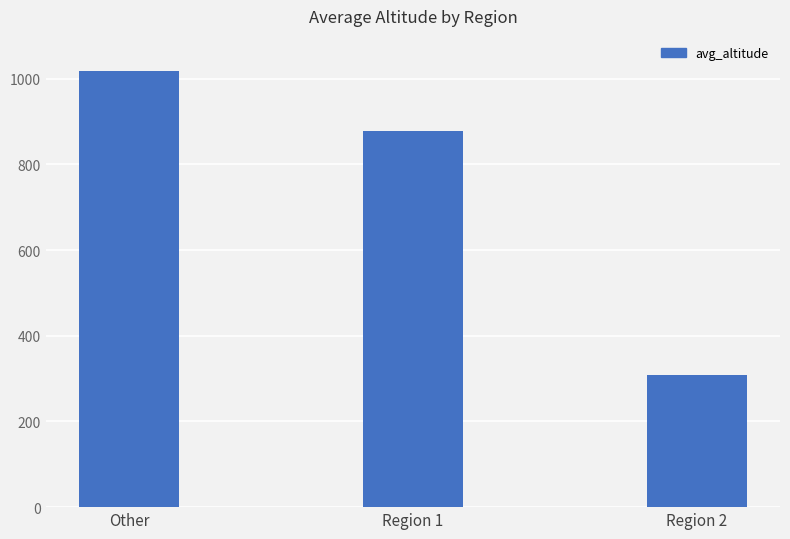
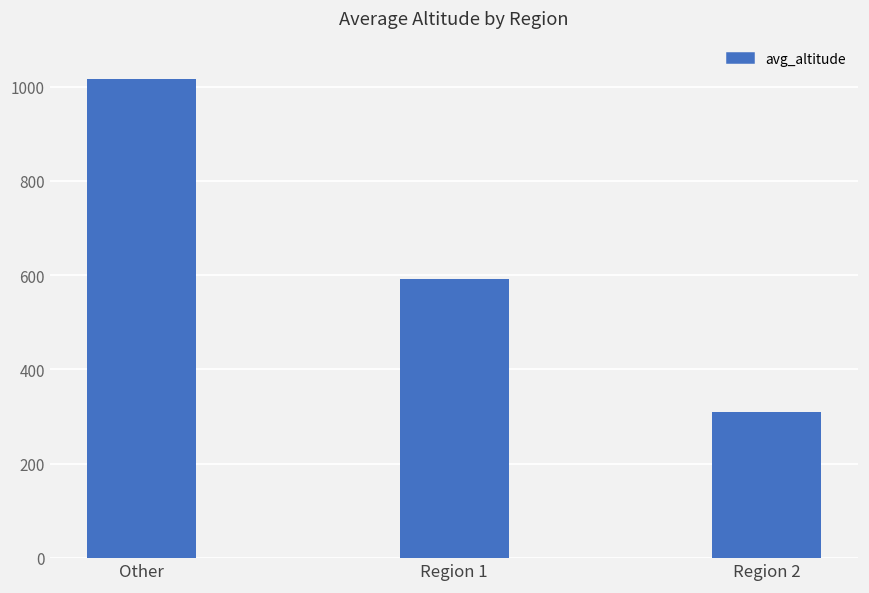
Region 1: 880 -> 590
